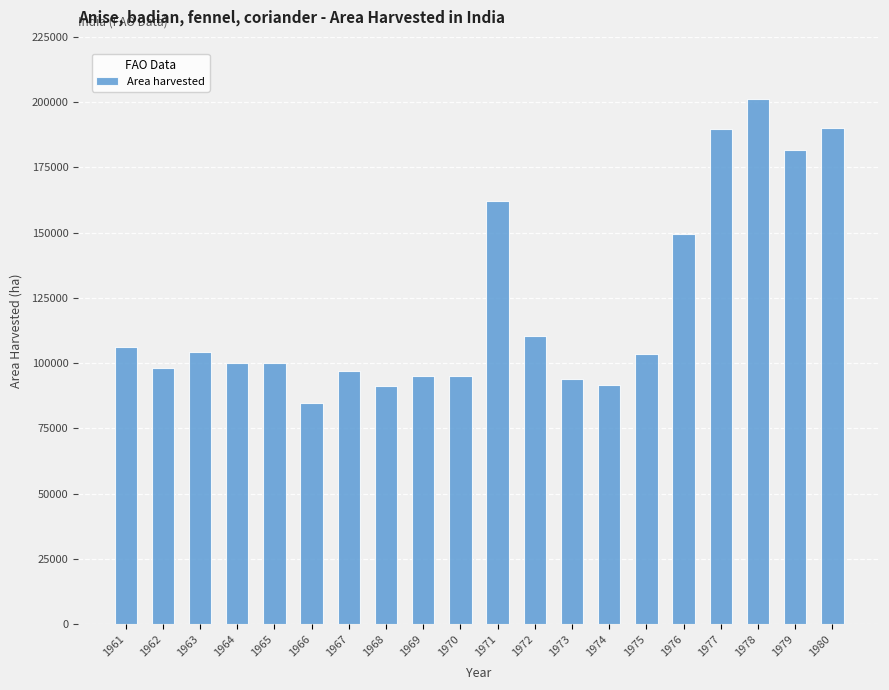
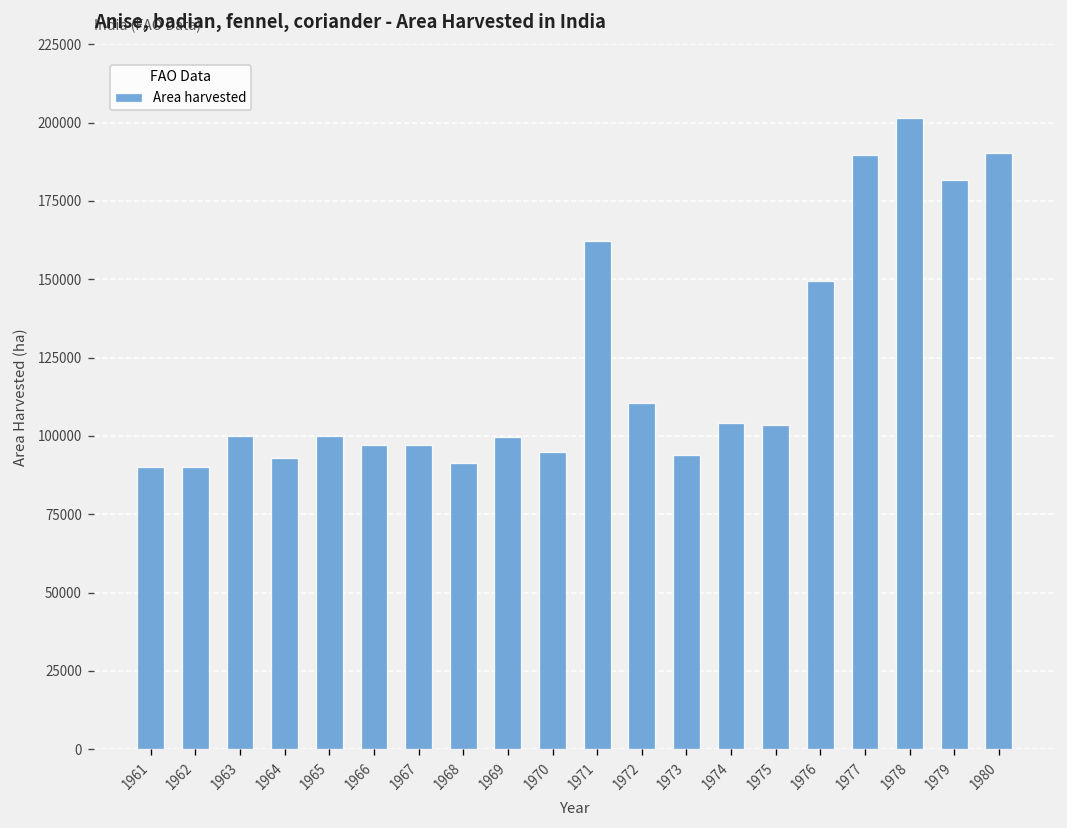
1961: 106000 -> 90000
1962: 98000 -> 90000
1963: 104000 -> 100000
1964: 100000 -> 93000
1966: 85000 -> 97000
1969: 95000 -> 100000
1974: 92000 -> 104000
